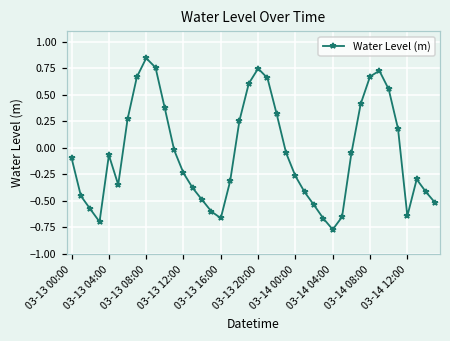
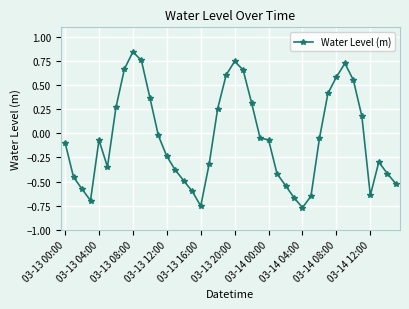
03-13 16:00: -0.7 -> -0.8
03-14 00:00: -0.3 -> -0.1
03-14 08:00: 0.7 -> 0.6
